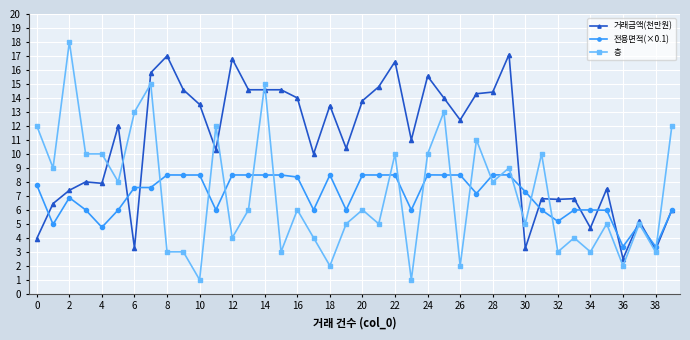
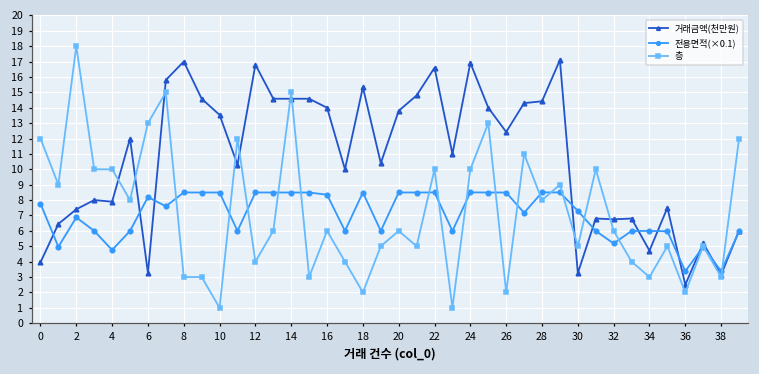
전용면적(×0.1), 6: 7.6 -> 8.2
거래금액(천만원), 18: 13.5 -> 15.3
거래금액(천만원), 24: 15.6 -> 16.9
층, 32: 3 -> 6
